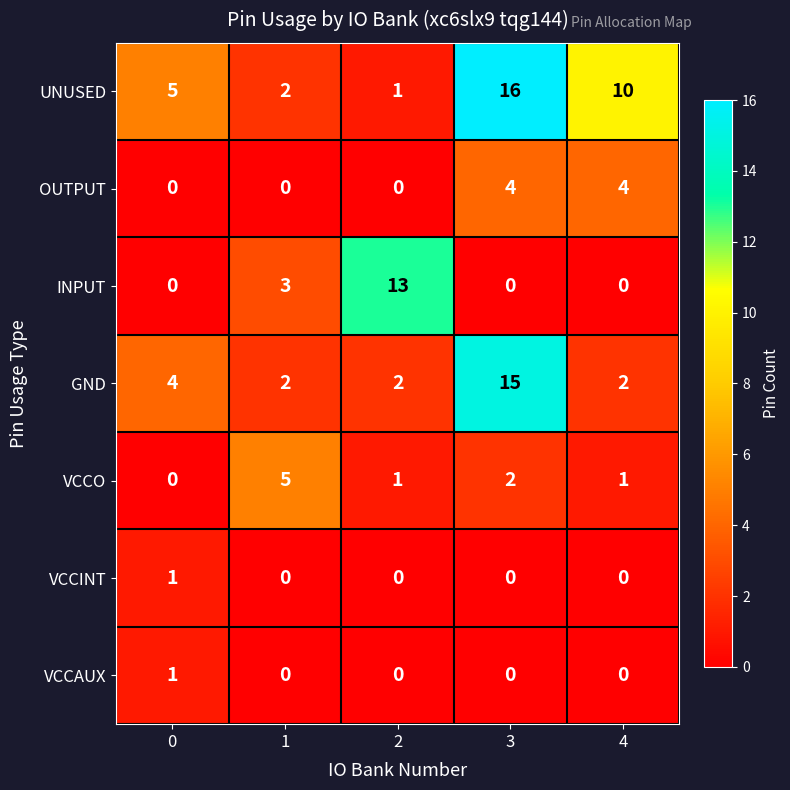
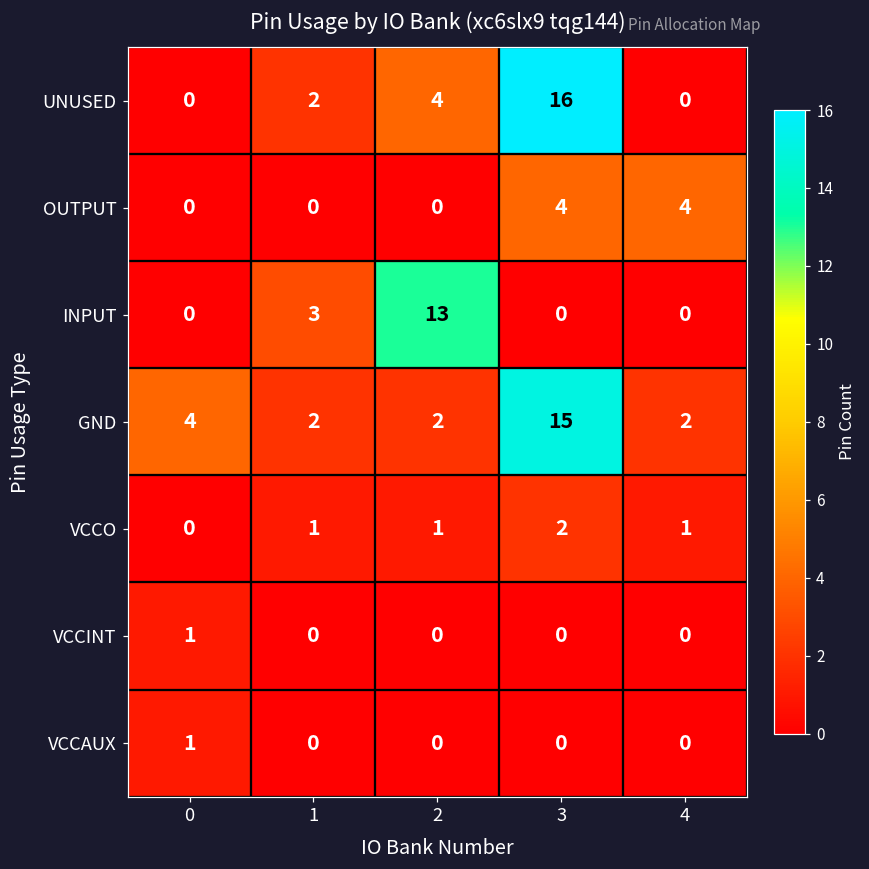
UNUSED, 0: 5 -> 0
UNUSED, 2: 1 -> 4
UNUSED, 4: 10 -> 0
VCCO, 1: 5 -> 1
